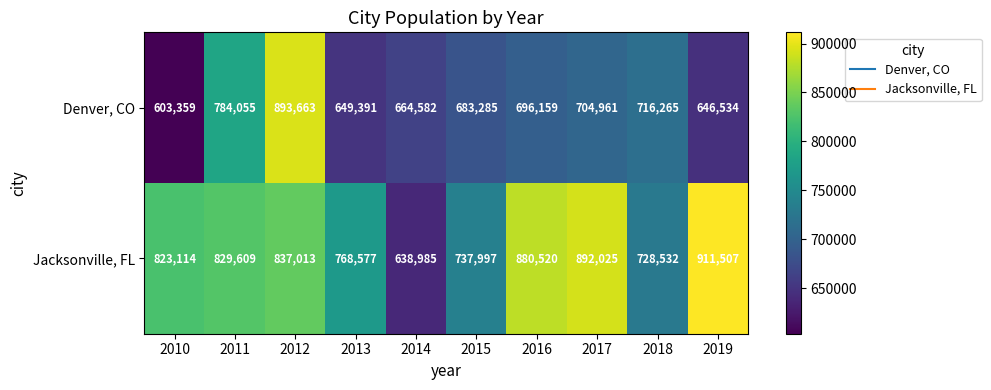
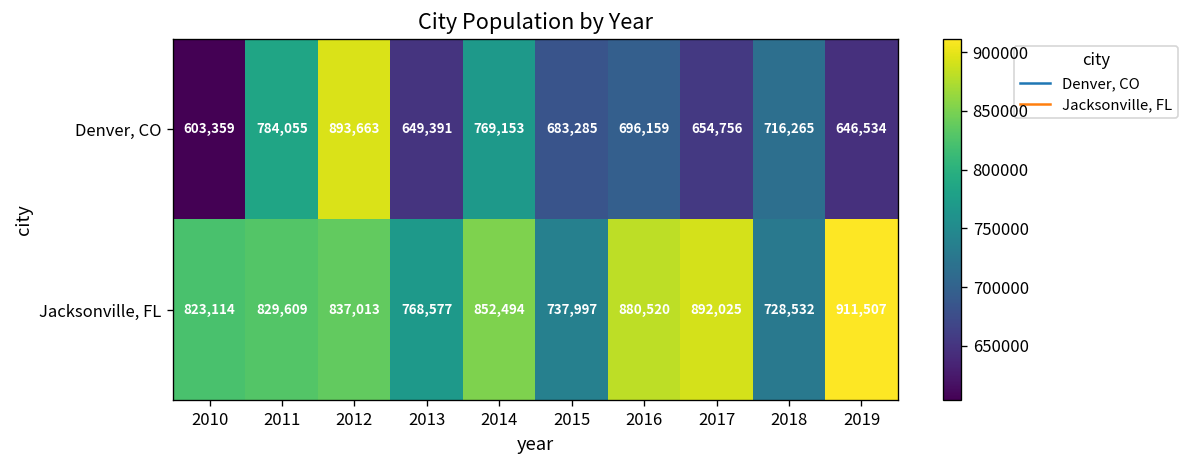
Denver, CO, 2014: 664,582 -> 769,153
Denver, CO, 2017: 704,961 -> 654,756
Jacksonville, FL, 2014: 638,985 -> 852,494
